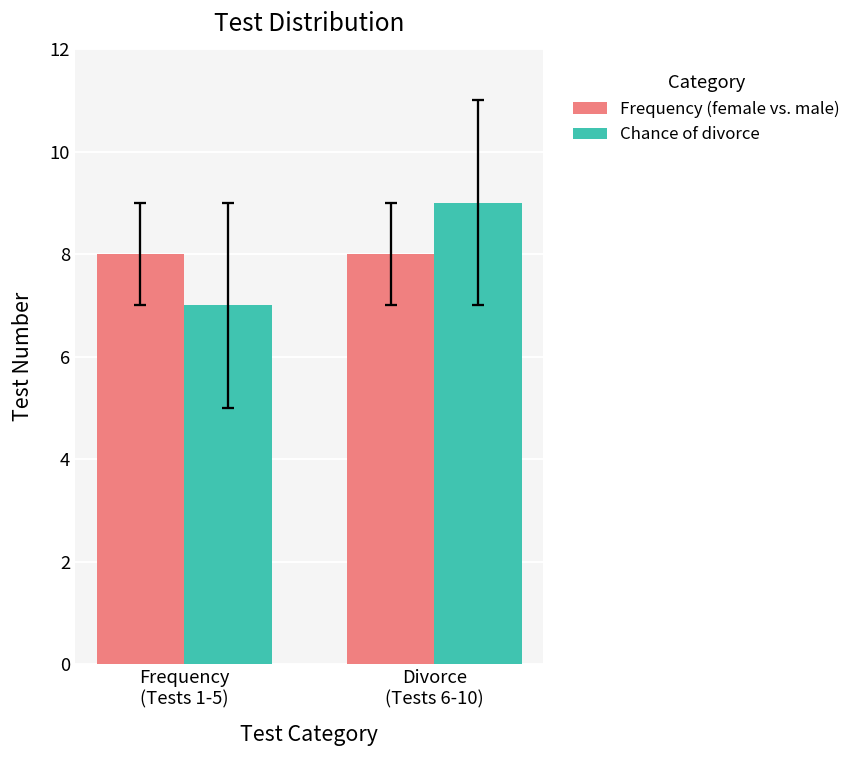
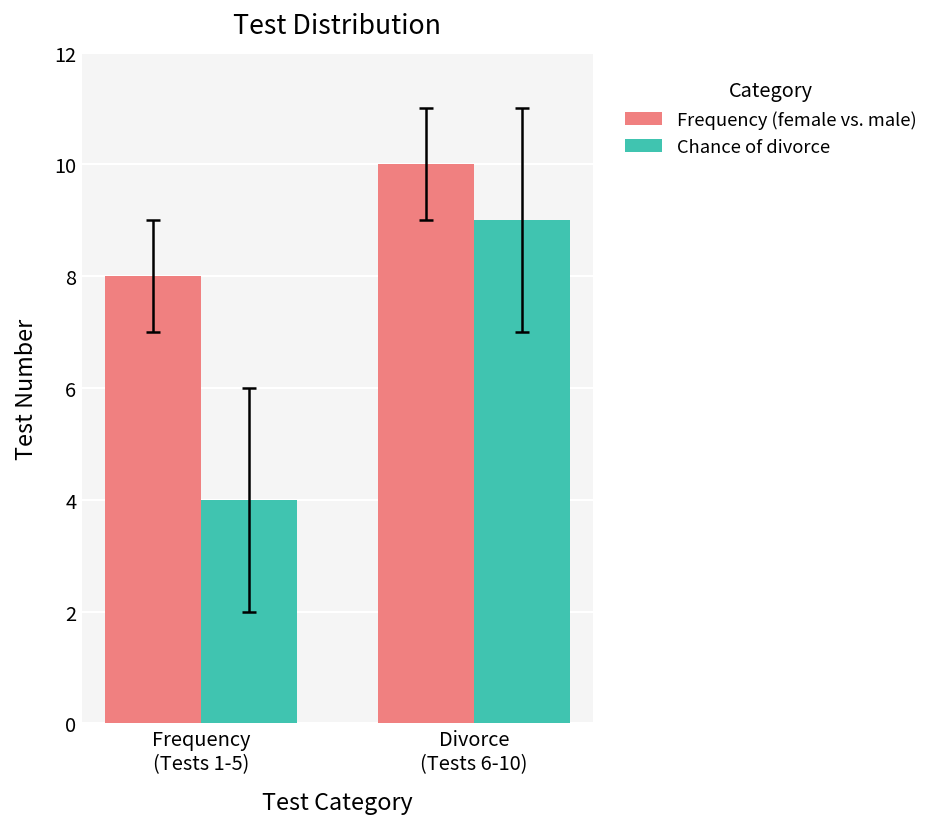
Chance of divorce, Frequency (Tests 1-5): 7 -> 4
Frequency (female vs. male), Divorce (Tests 6-10): 8 -> 10
